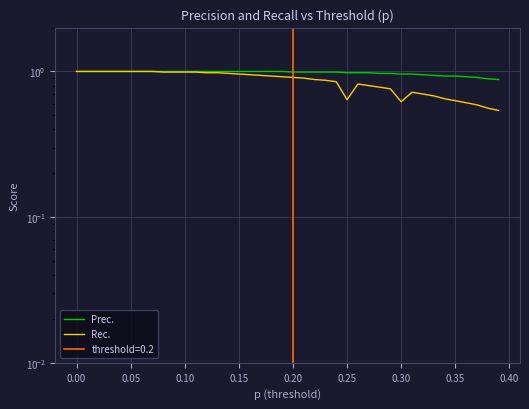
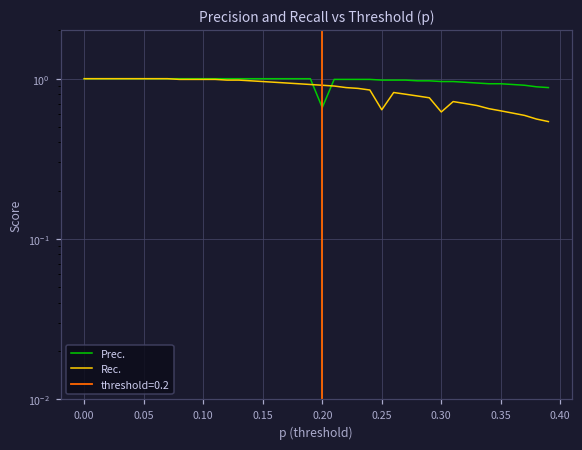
Prec., 0.20: 1.0 -> 0.7
